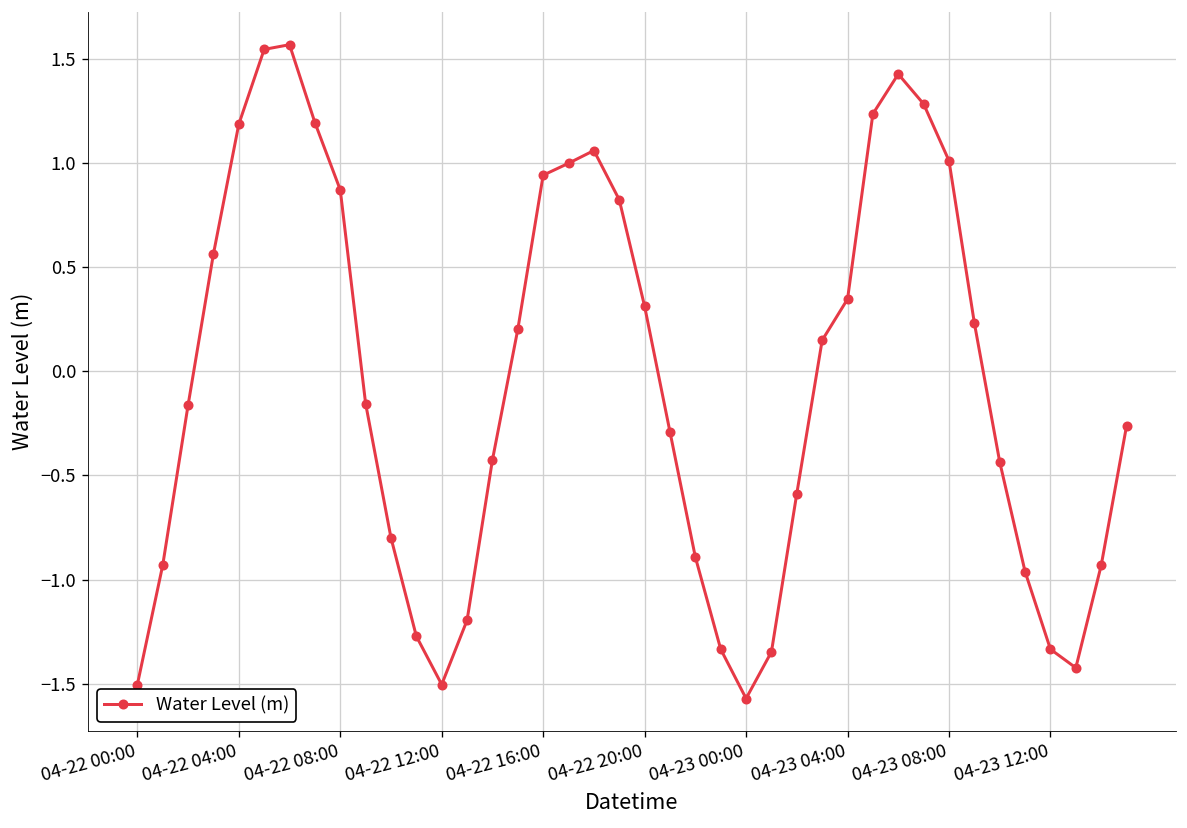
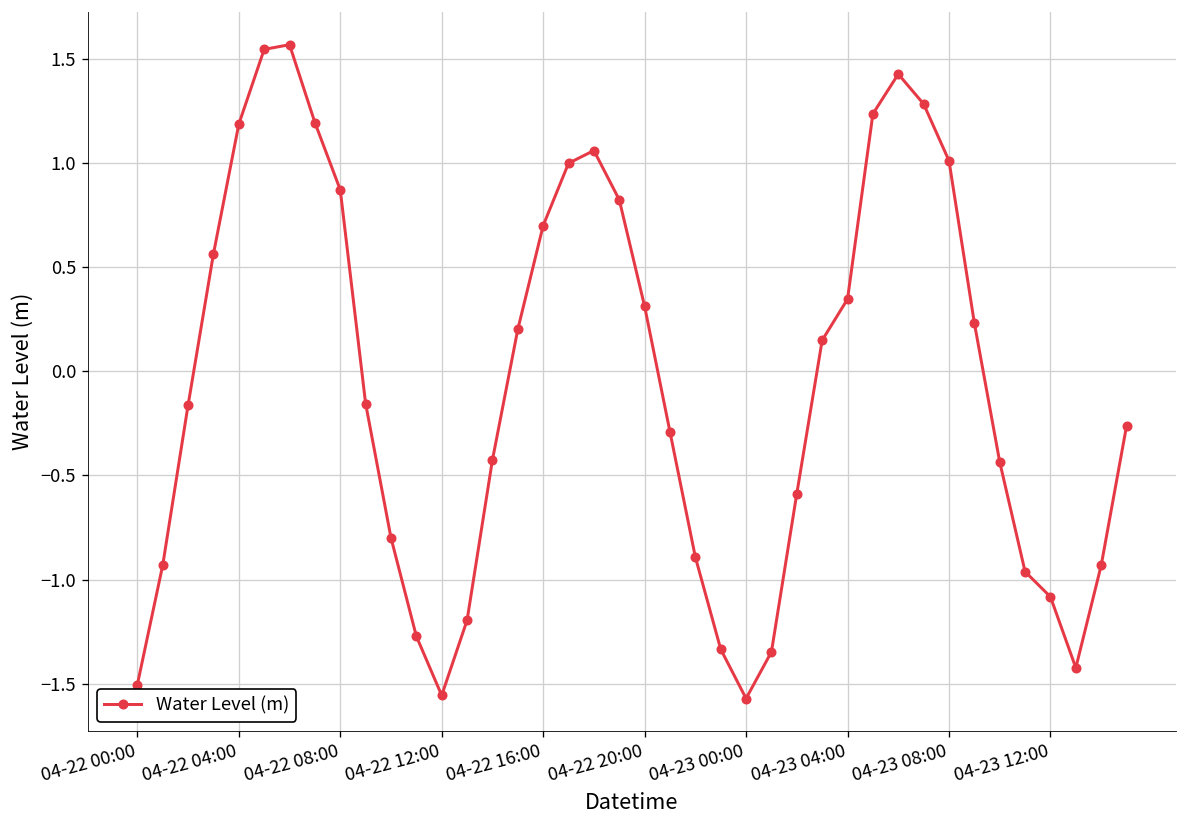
04-22 12:00: -1.50 -> -1.56
04-22 16:00: 0.94 -> 0.70
04-23 12:00: -1.33 -> -1.08
